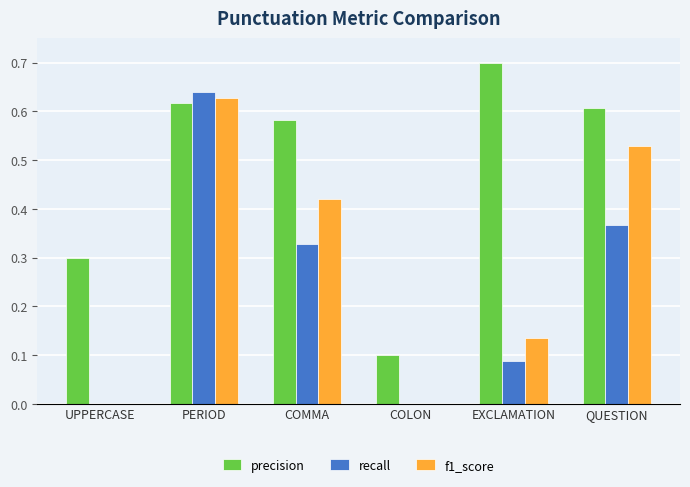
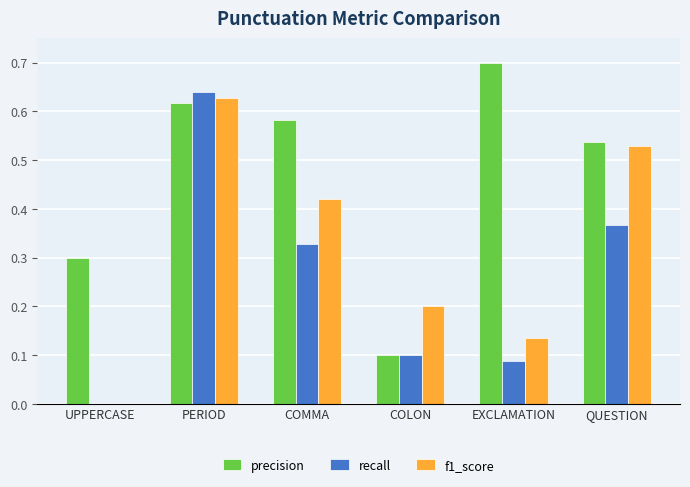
recall, COLON: 0.0 -> 0.1
f1_score, COLON: 0.0 -> 0.2
precision, QUESTION: 0.61 -> 0.54
